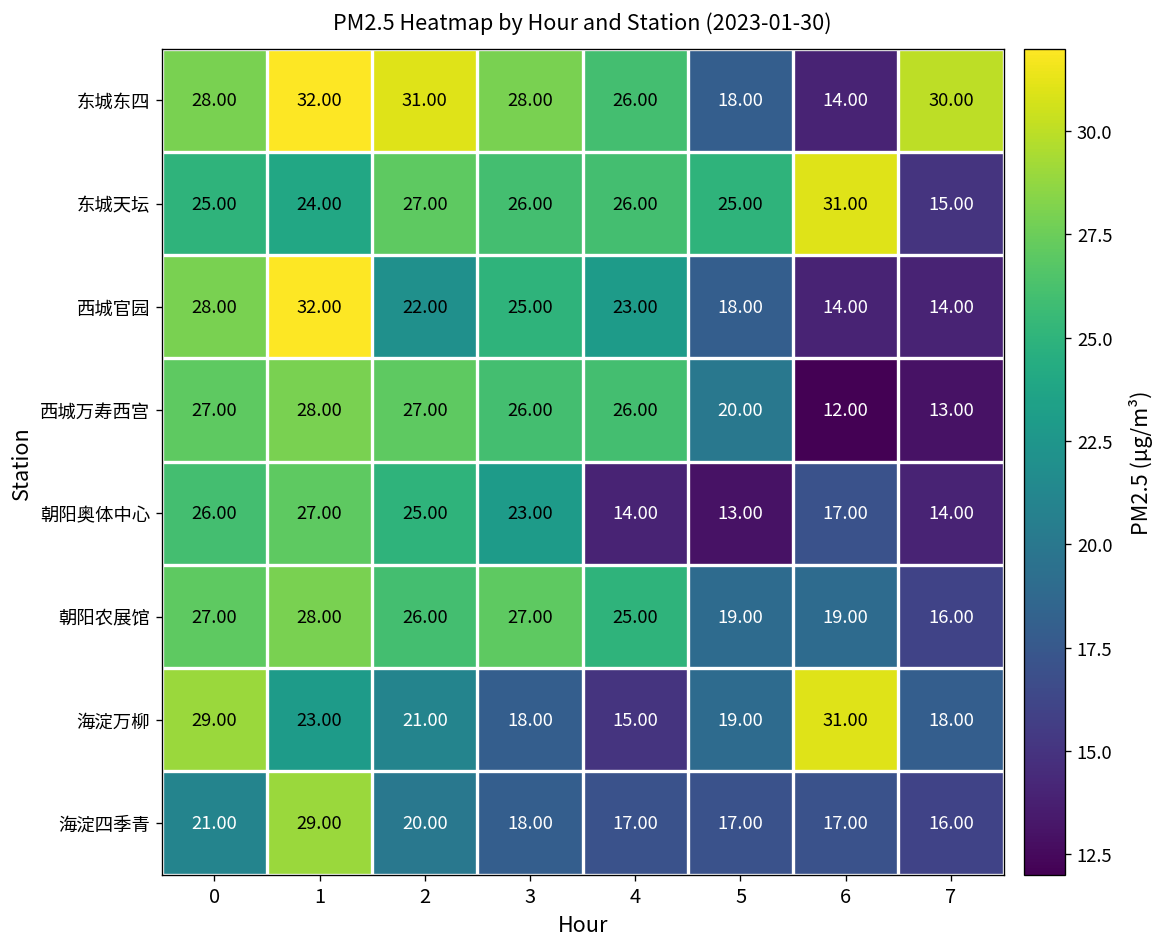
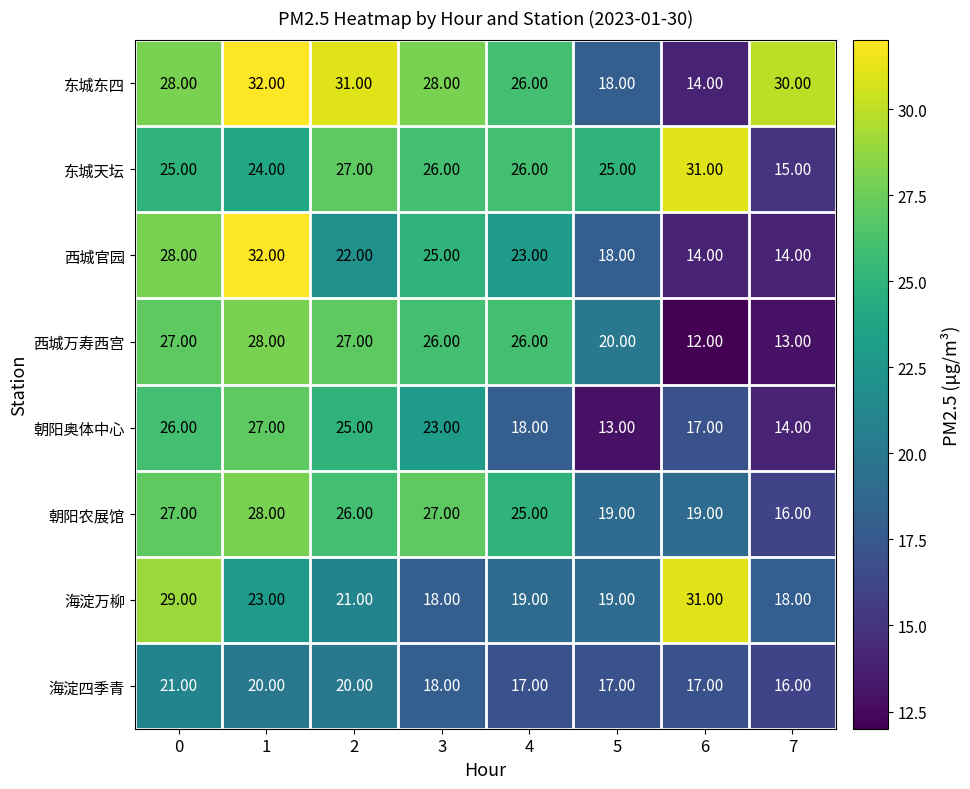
朝阳奥体中心, 4: 14.00 -> 18.00
海淀万柳, 4: 15.00 -> 19.00
海淀四季青, 1: 29.00 -> 20.00
